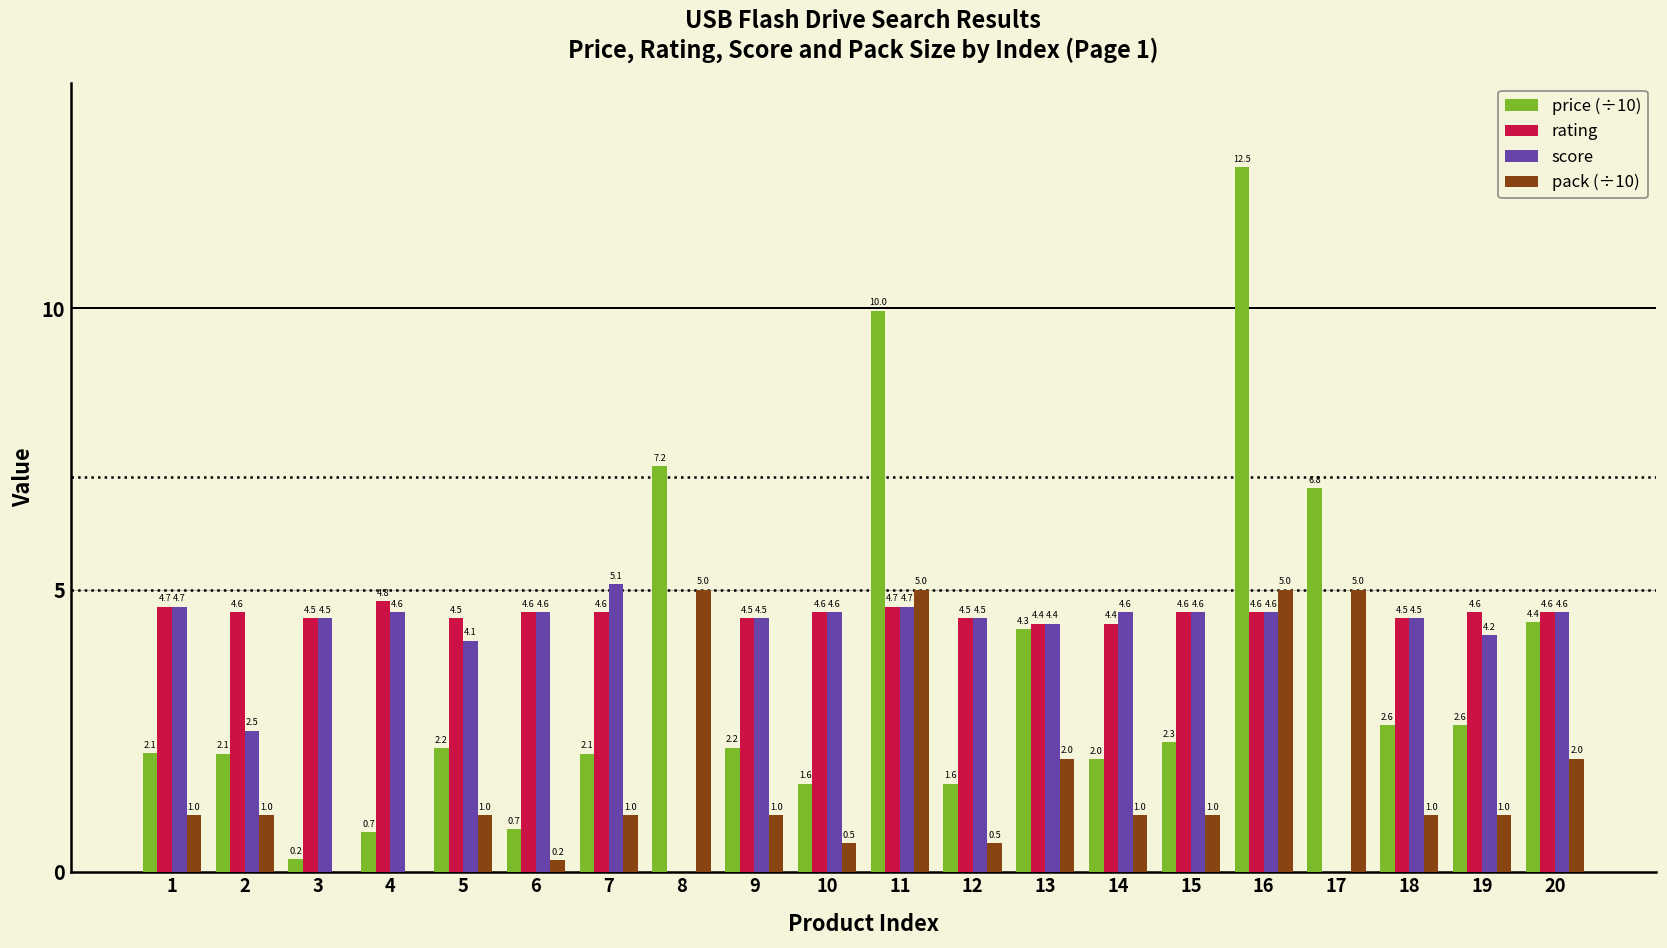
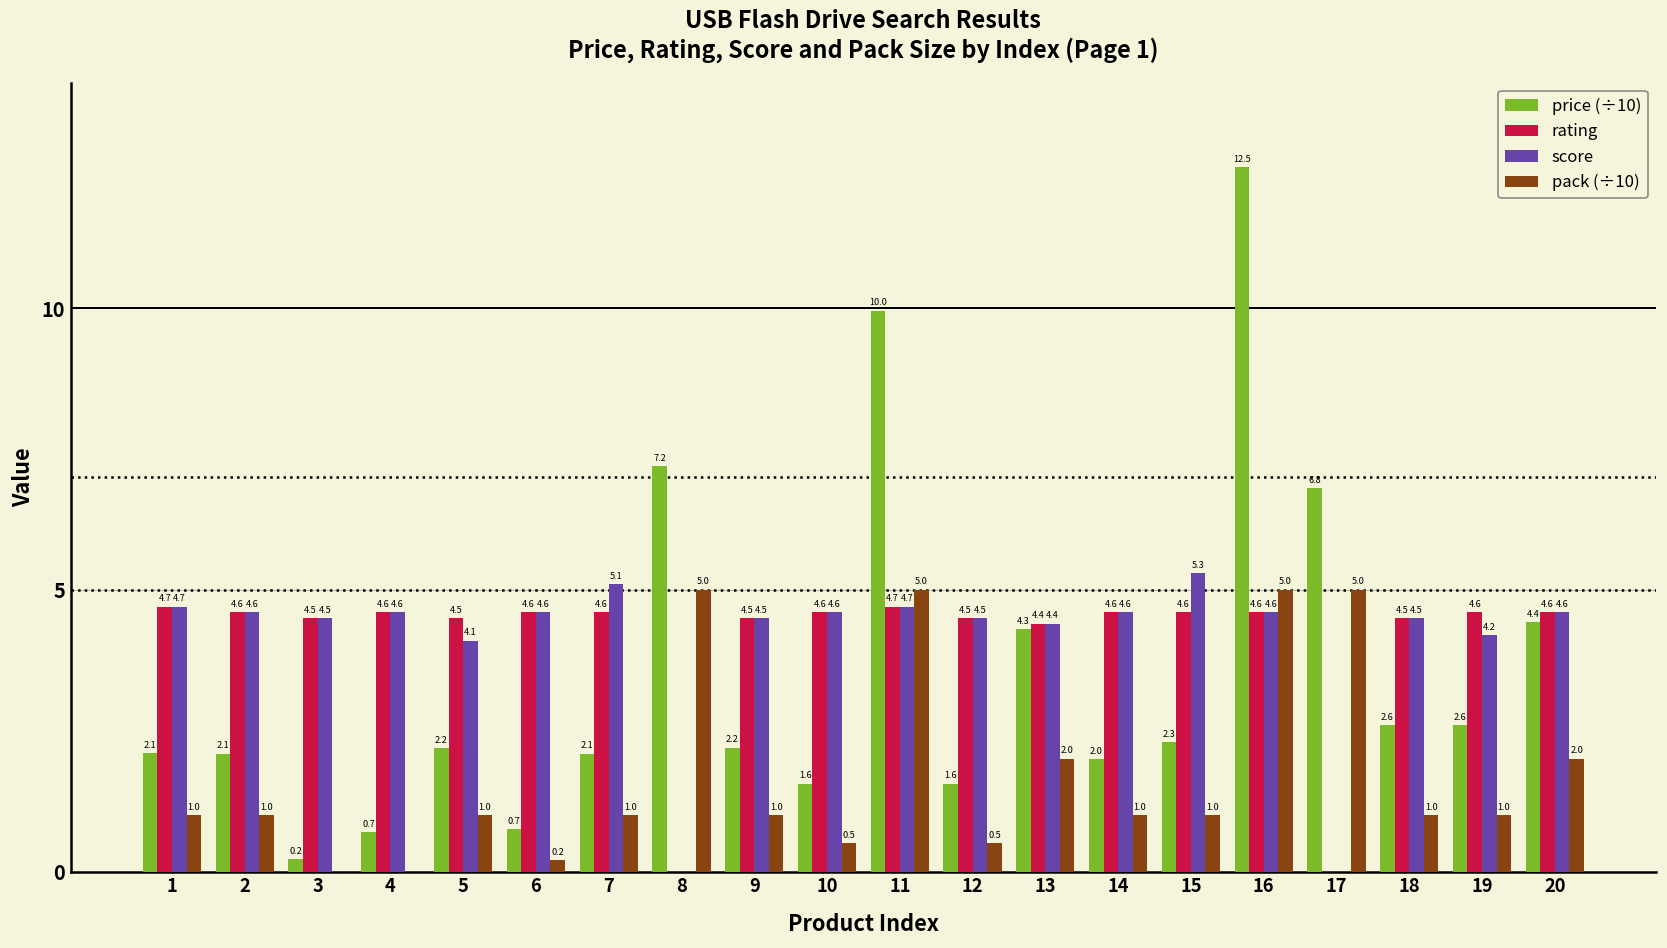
score, 2: 2.5 -> 4.6
rating, 4: 4.8 -> 4.6
rating, 14: 4.4 -> 4.6
score, 15: 4.6 -> 5.3
